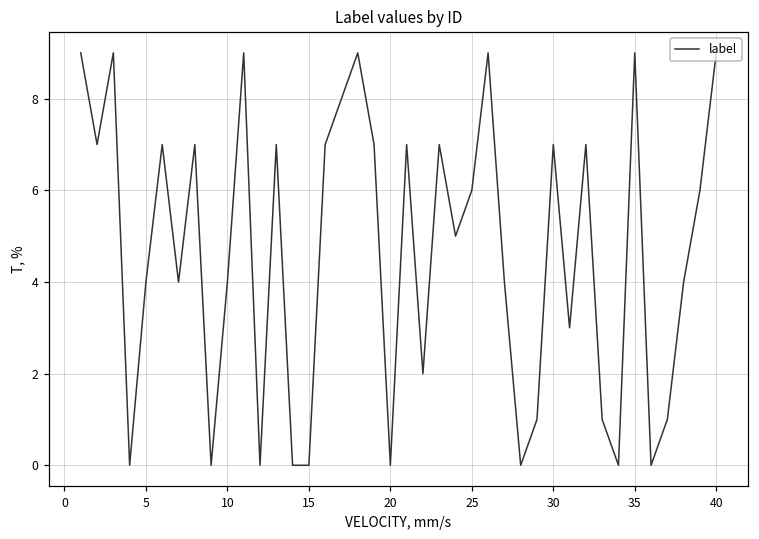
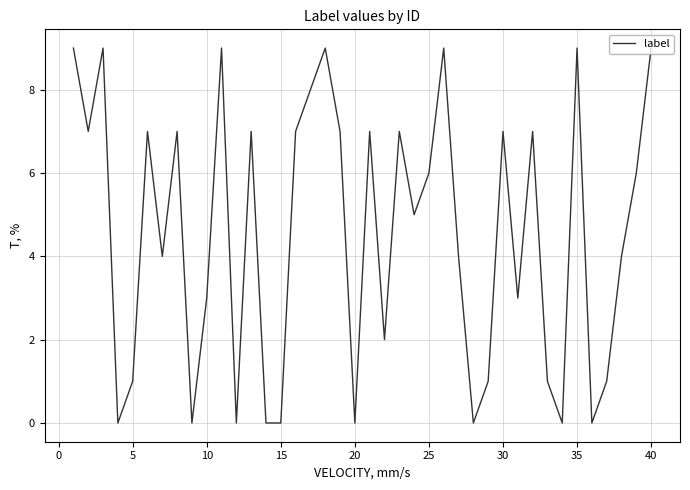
5: 4 -> 1
10: 4 -> 3
